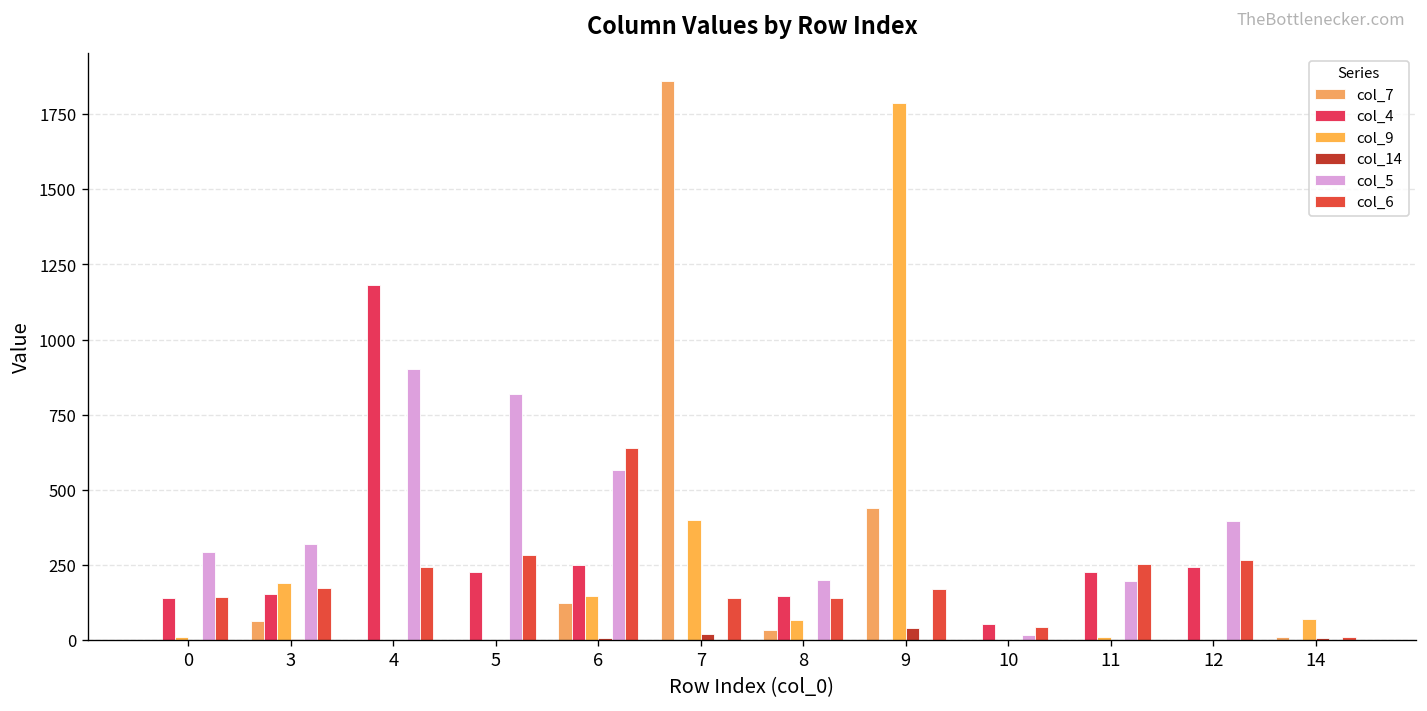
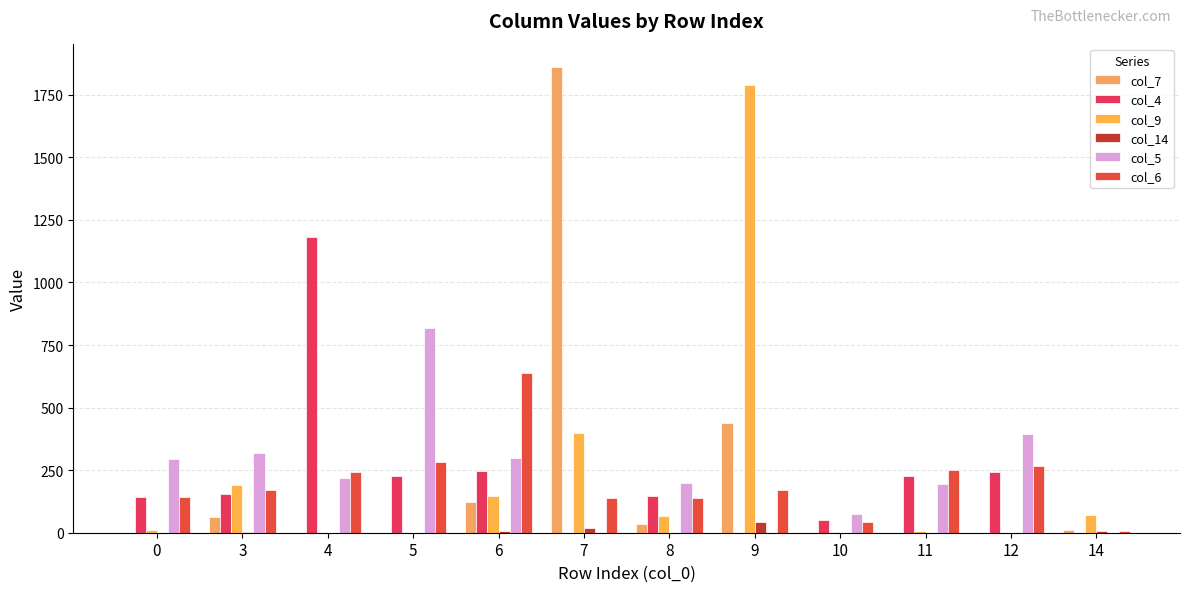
col_5, 4: 900 -> 220
col_5, 6: 570 -> 300
col_5, 10: 20 -> 70
